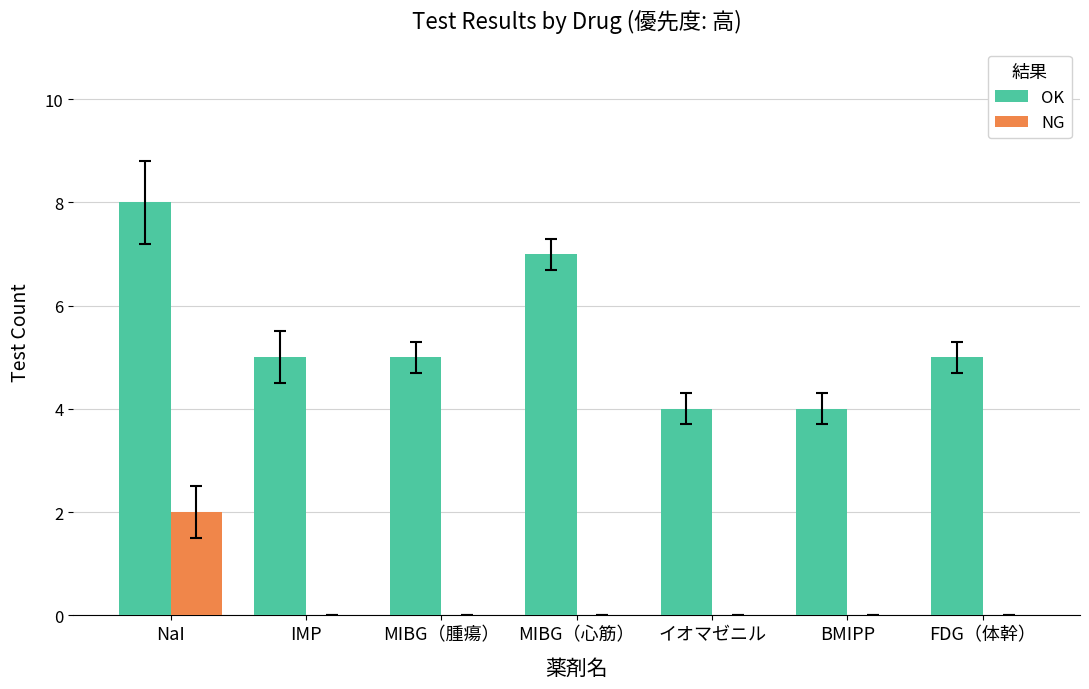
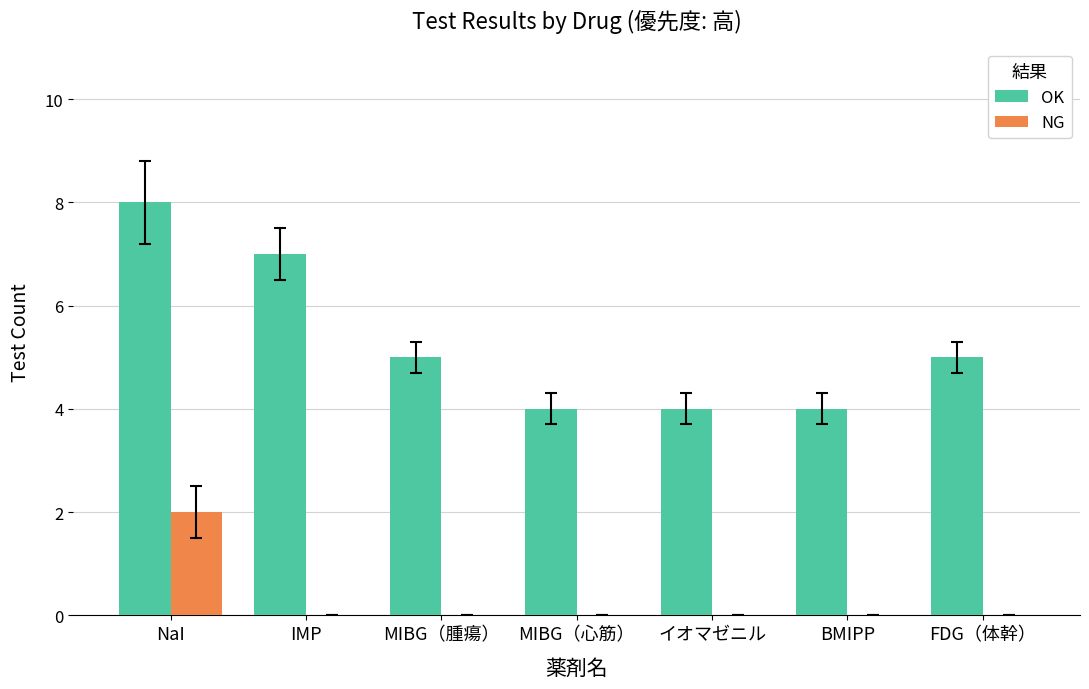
OK, IMP: 5 -> 7
OK, MIBG（心筋）: 7 -> 4
